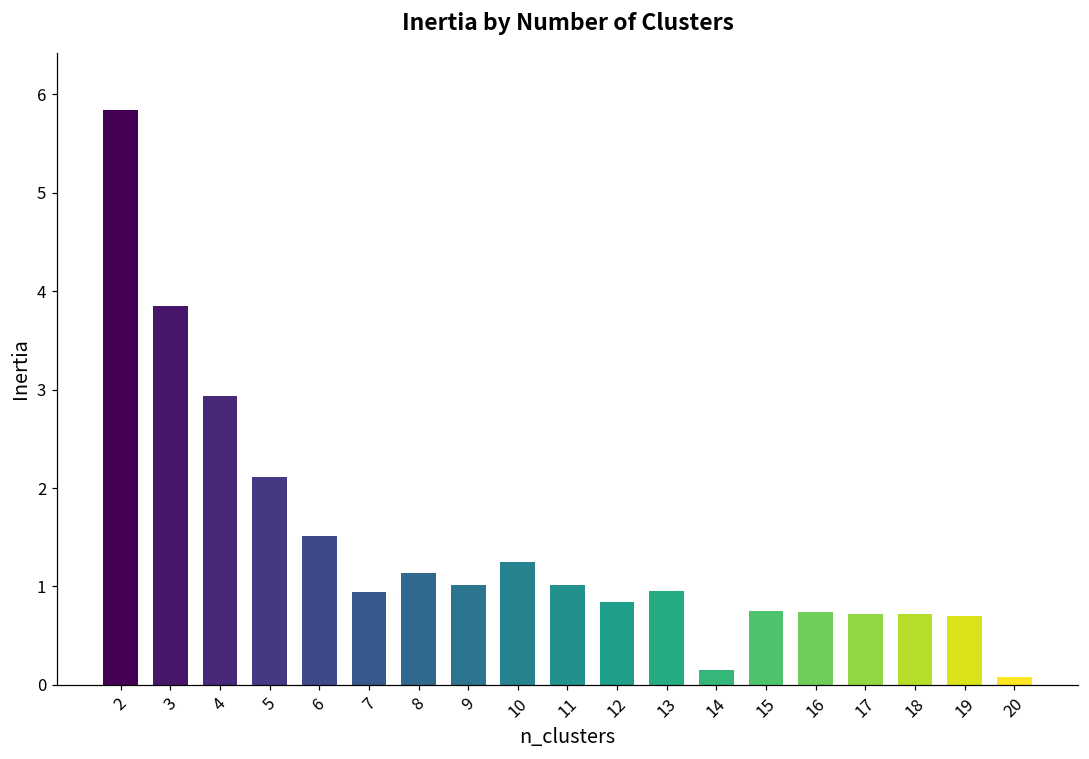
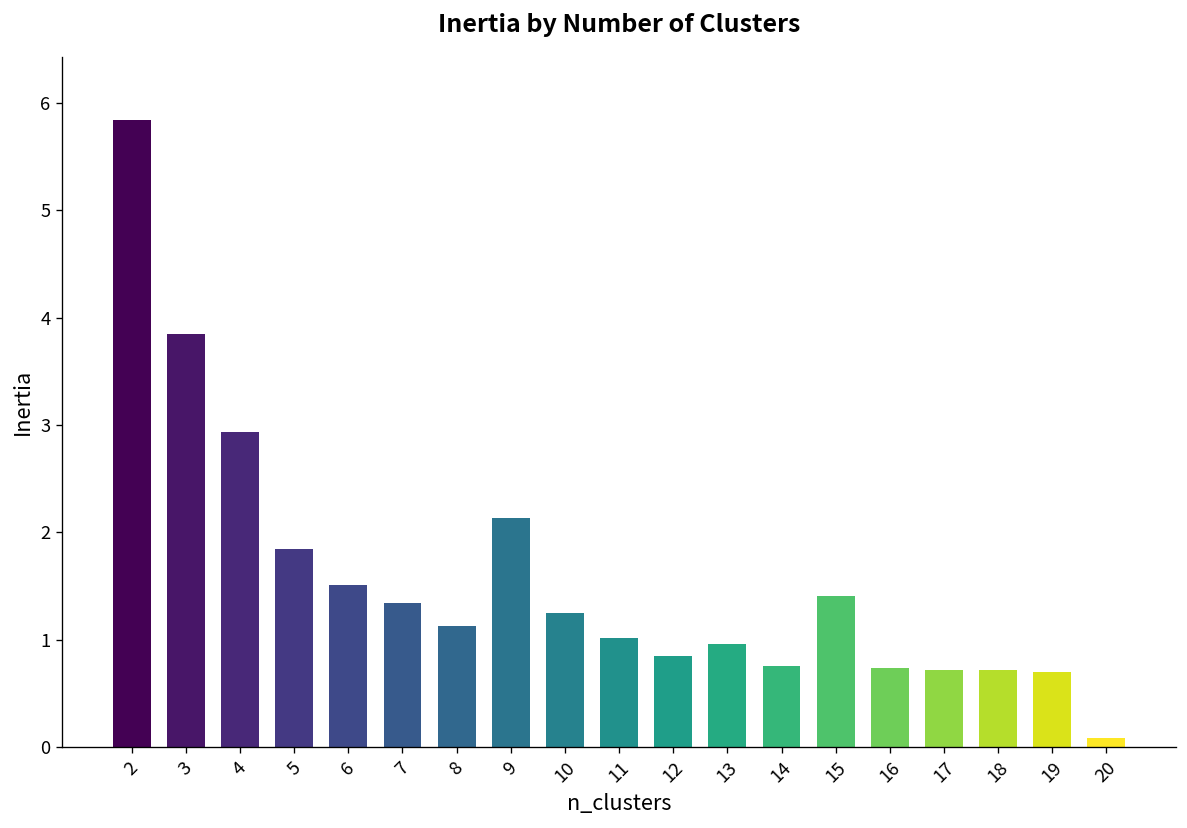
5: 2.1 -> 1.8
7: 0.9 -> 1.3
9: 1.0 -> 2.1
14: 0.2 -> 0.8
15: 0.8 -> 1.4
